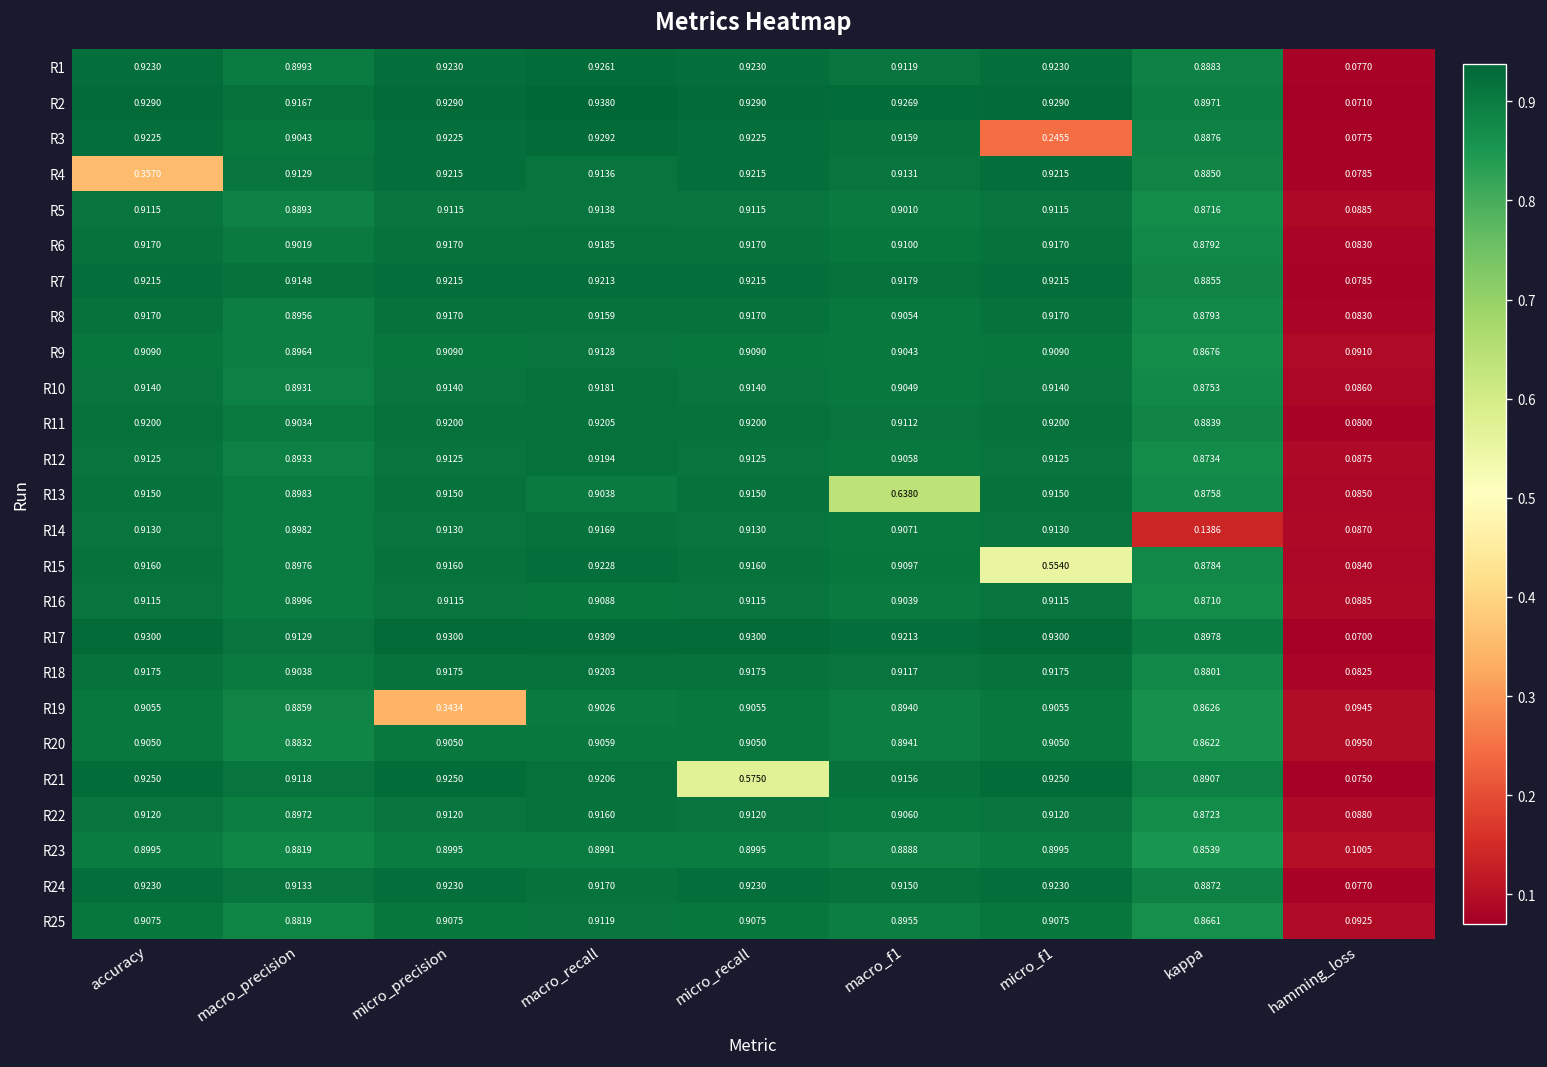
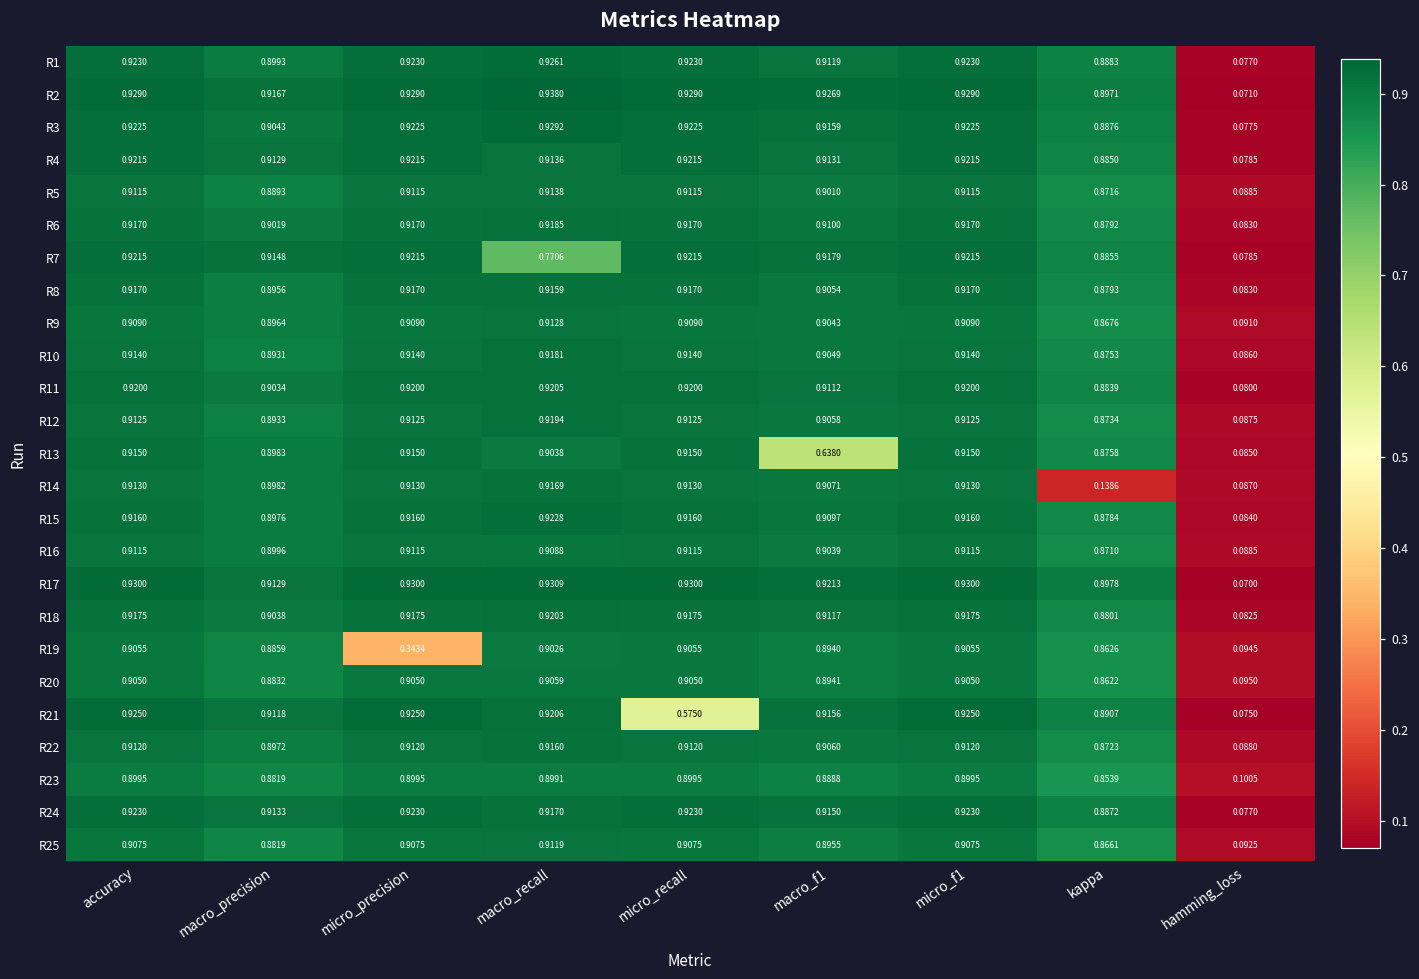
R3, micro_f1: 0.2455 -> 0.9225
R4, accuracy: 0.3570 -> 0.9215
R7, macro_recall: 0.9213 -> 0.7706
R15, micro_f1: 0.5540 -> 0.9160
